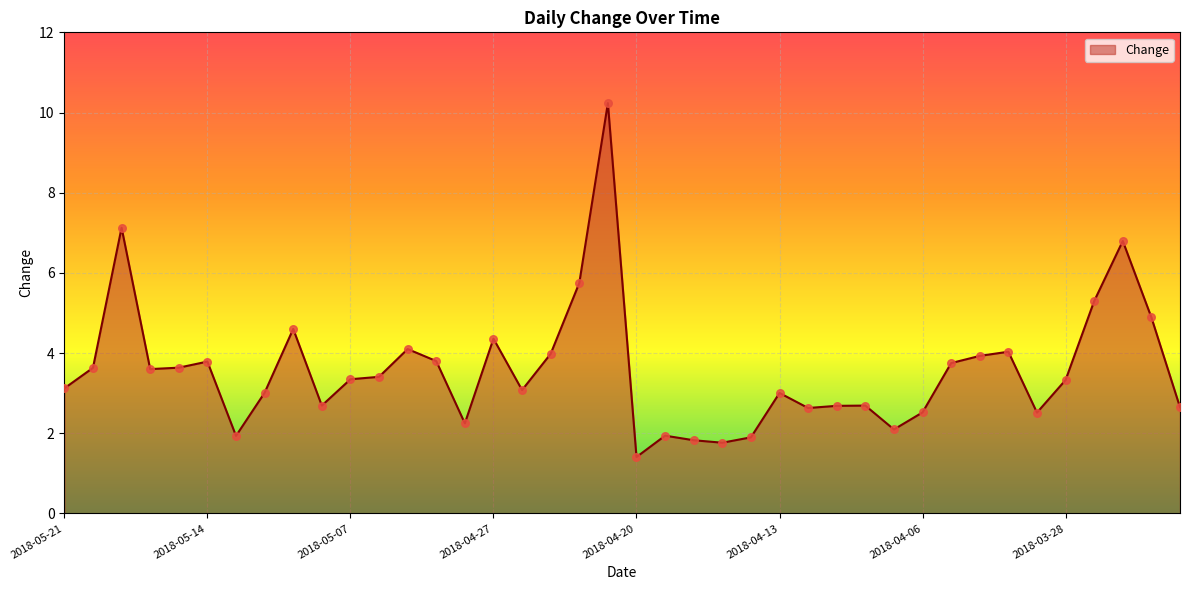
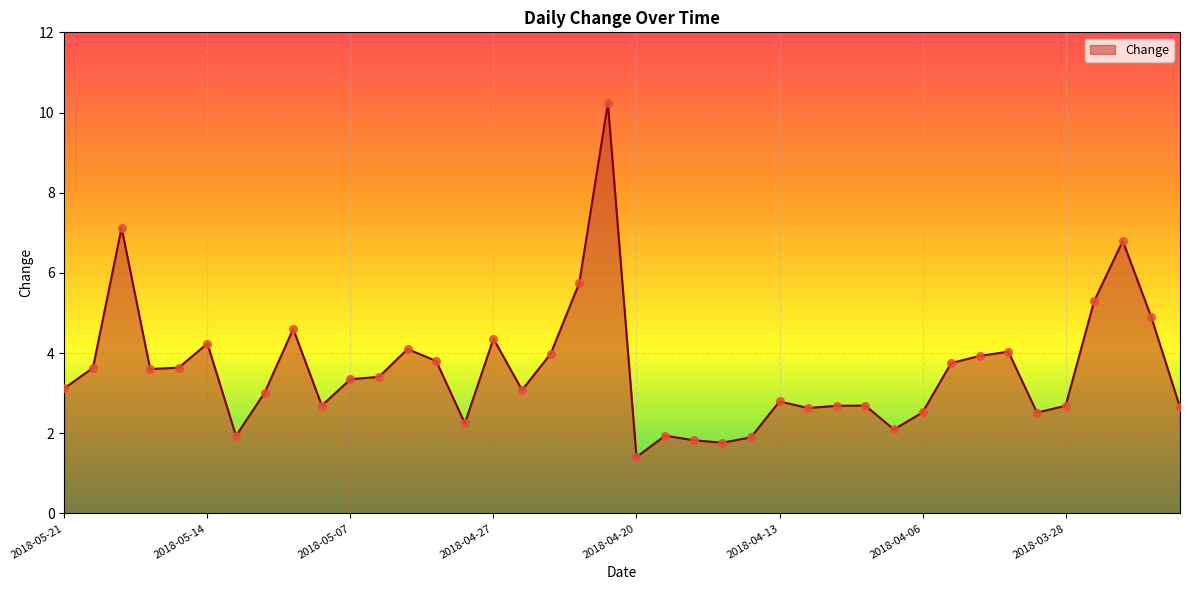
2018-05-14: 3.8 -> 4.2
2018-04-13: 3.0 -> 2.8
2018-03-28: 3.3 -> 2.7
